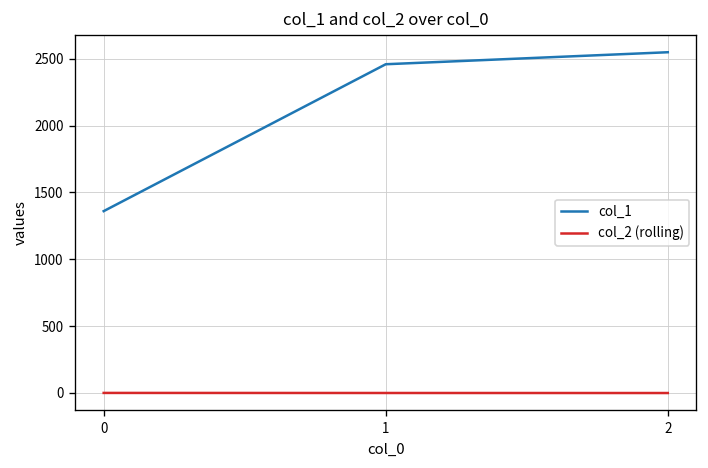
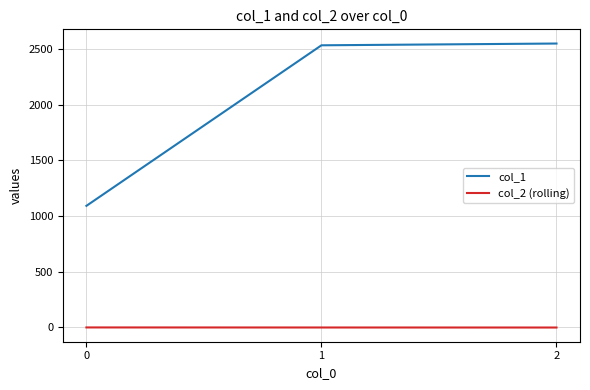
col_1, 0: 1360 -> 1090
col_1, 1: 2460 -> 2530
